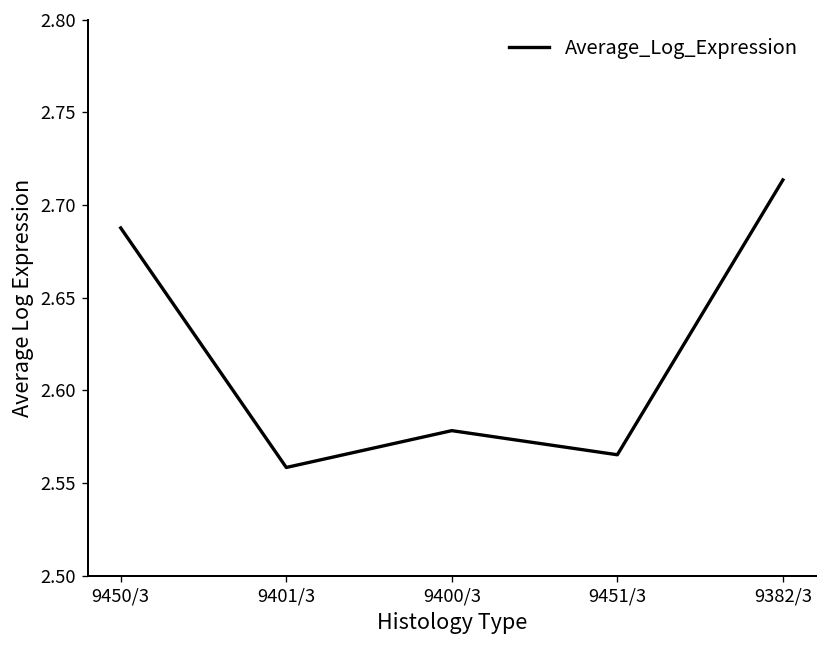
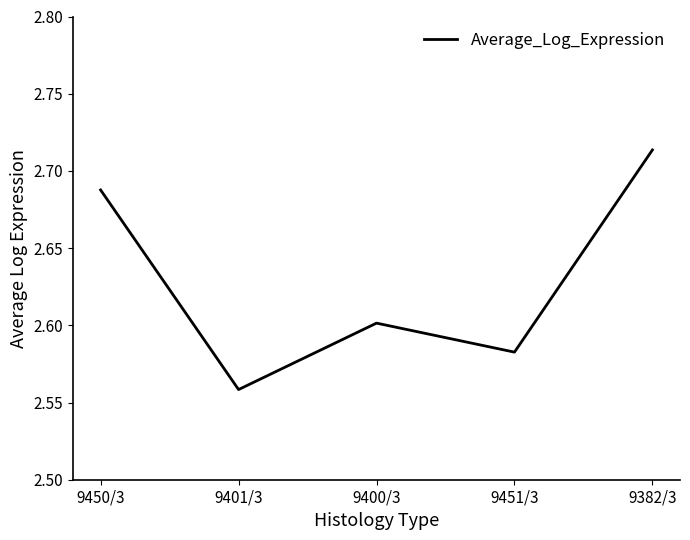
9400/3: 2.578 -> 2.601
9451/3: 2.565 -> 2.583
